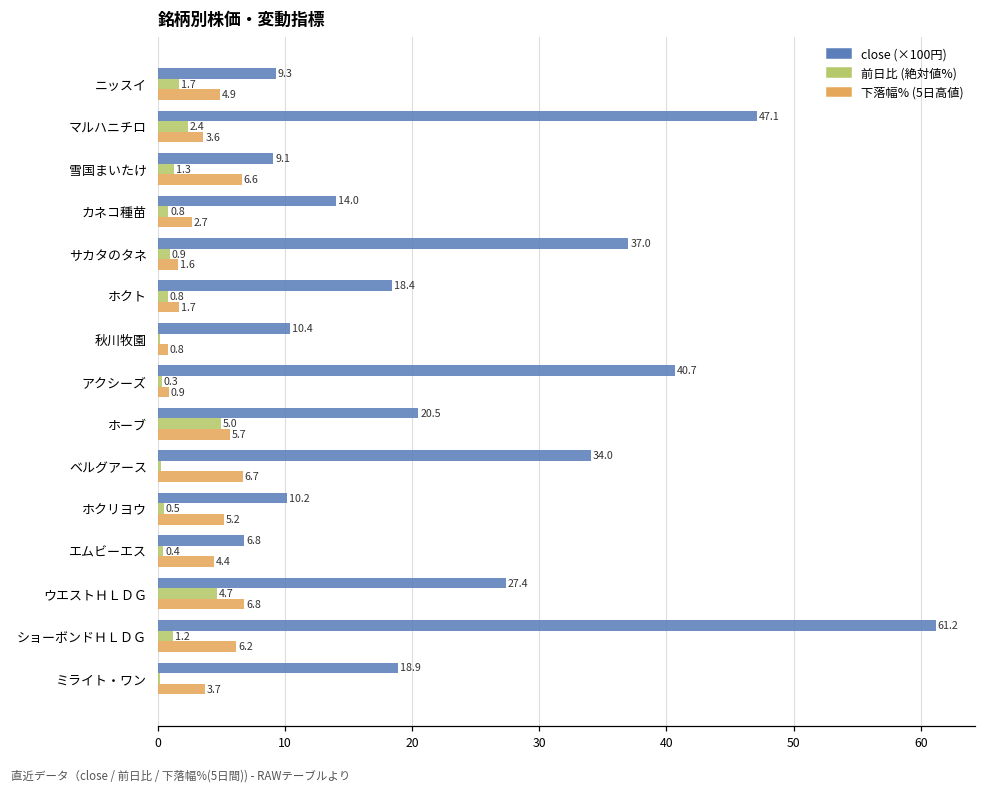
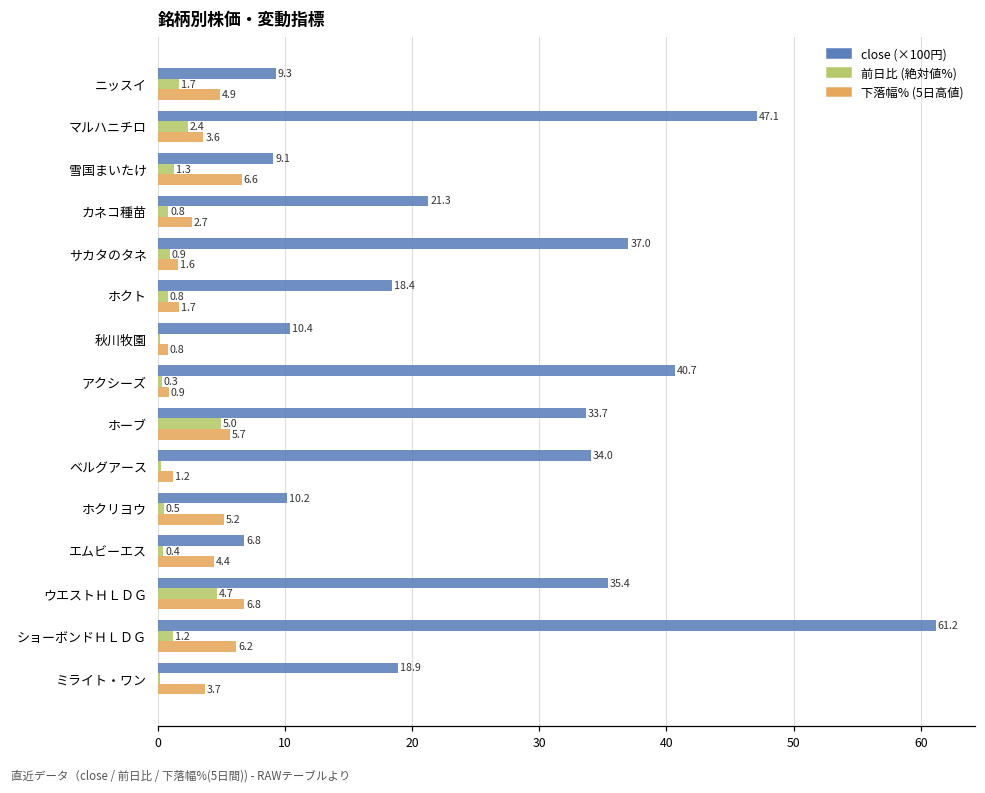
close (×100円), カネコ種苗: 14.0 -> 21.3
close (×100円), ホーブ: 20.5 -> 33.7
下落幅% (5日高値), ベルグアース: 6.7 -> 1.2
close (×100円), ウエストＨＬＤＧ: 27.4 -> 35.4
